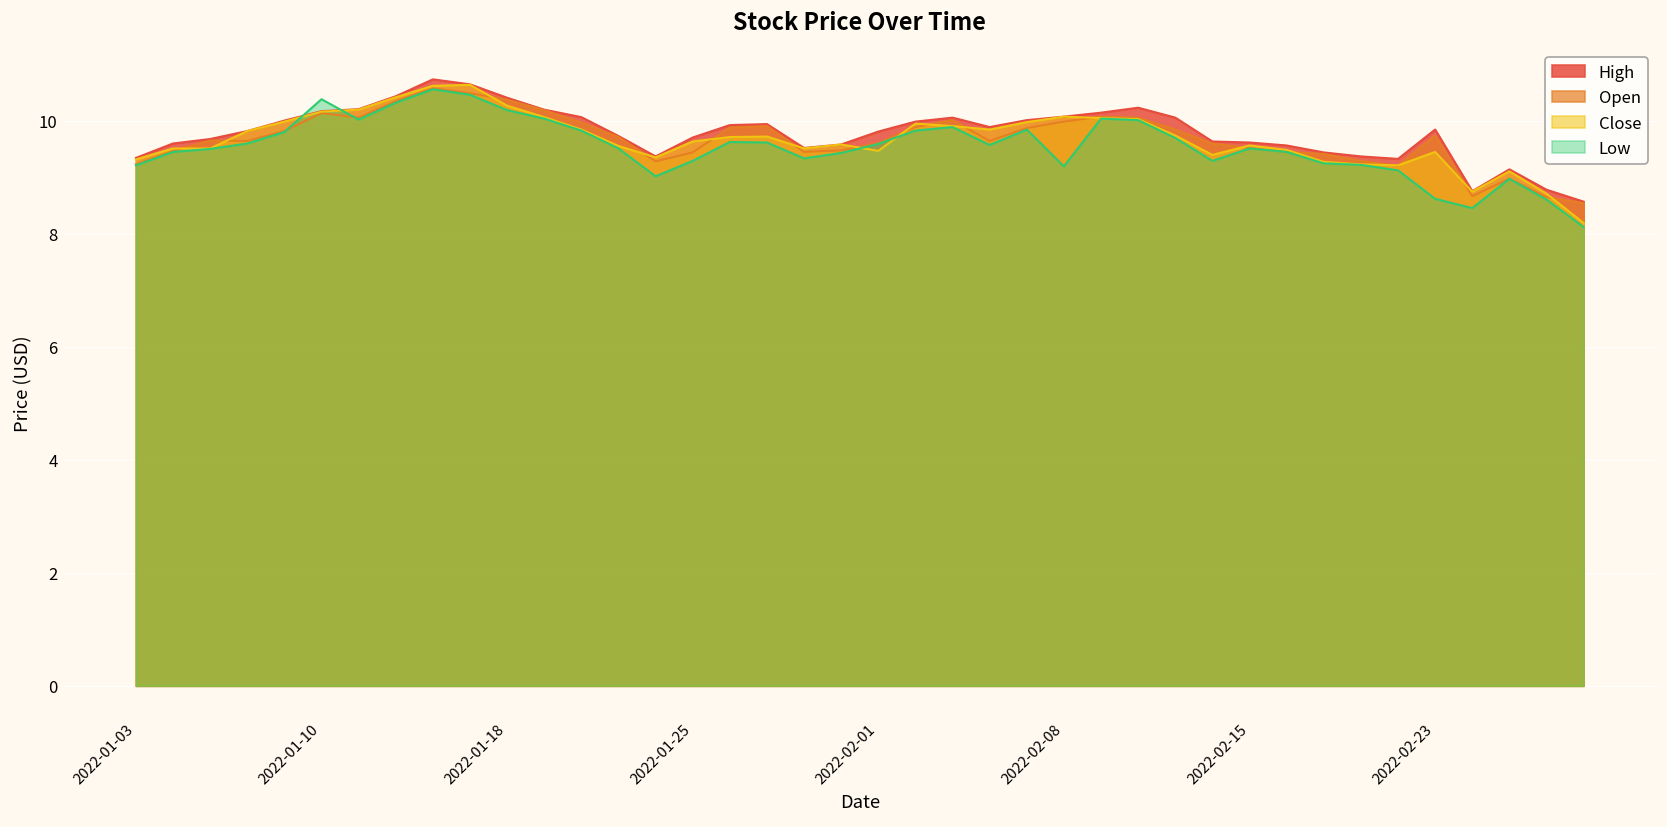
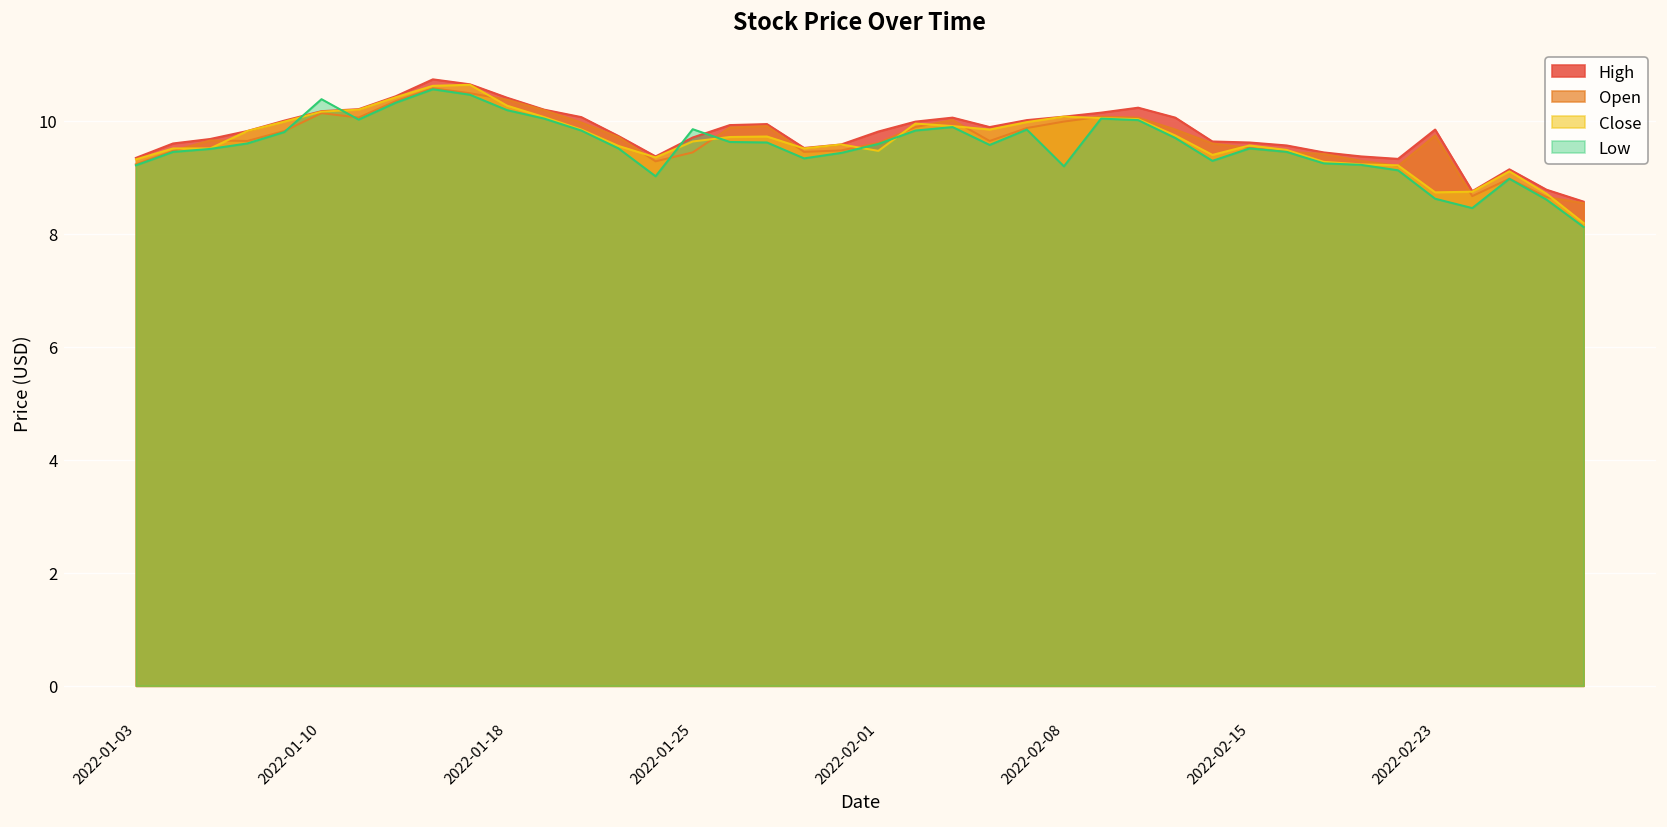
Low, 2022-01-25: 9.3 -> 9.9
Close, 2022-02-23: 9.5 -> 8.7
